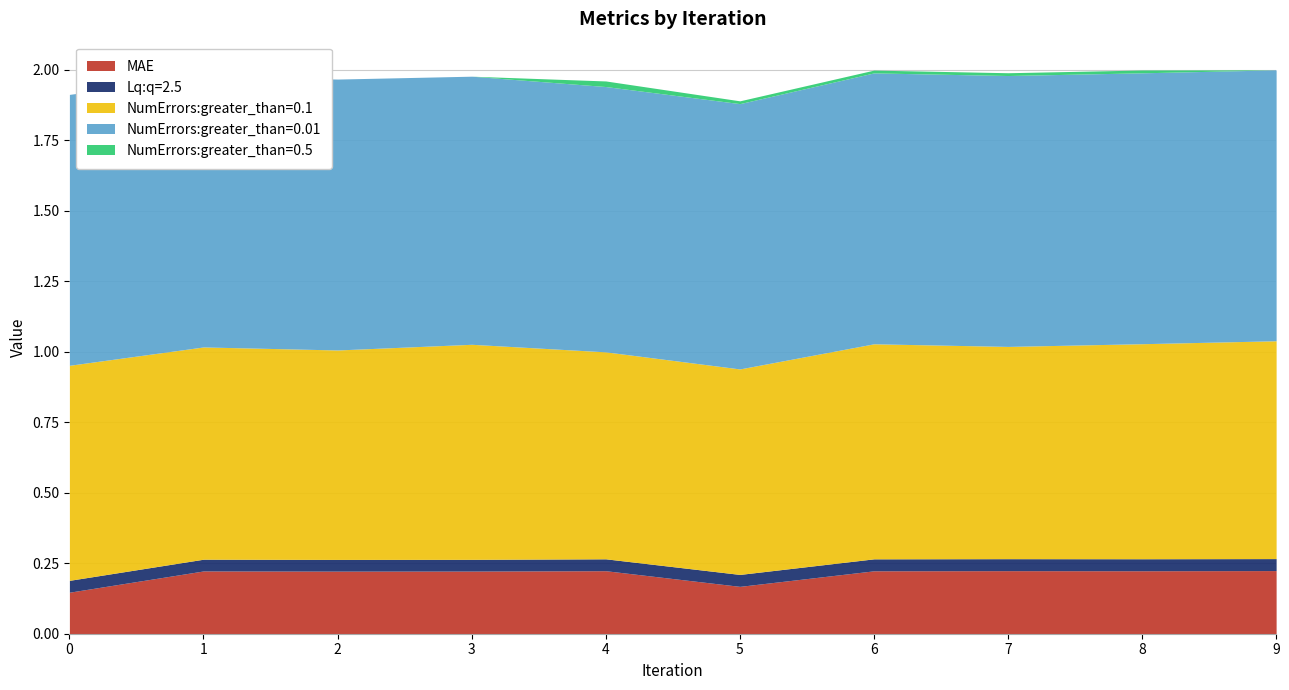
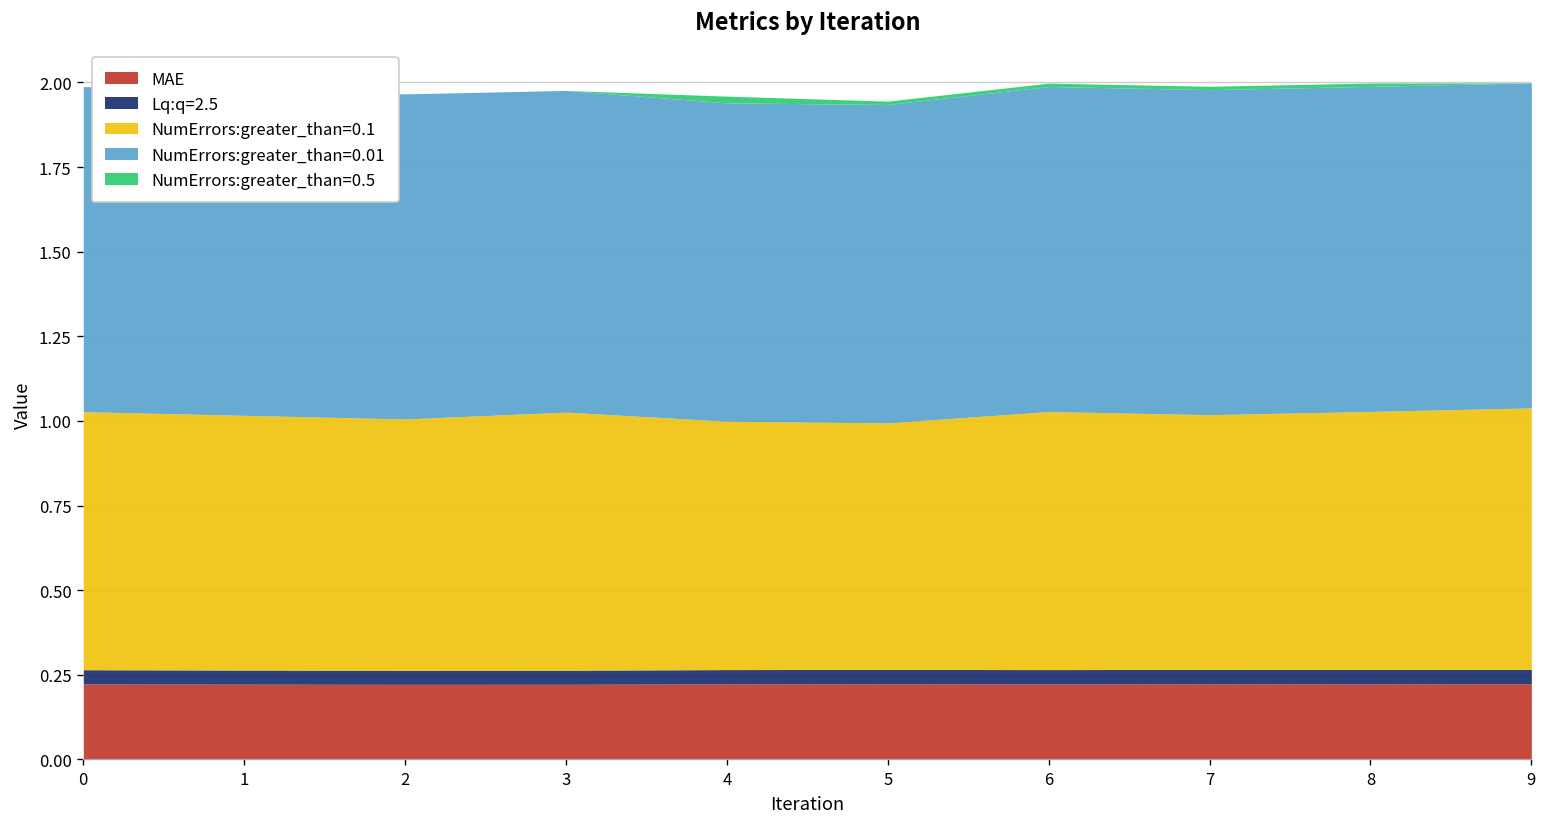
MAE, 0: 0.15 -> 0.22
MAE, 5: 0.17 -> 0.22
